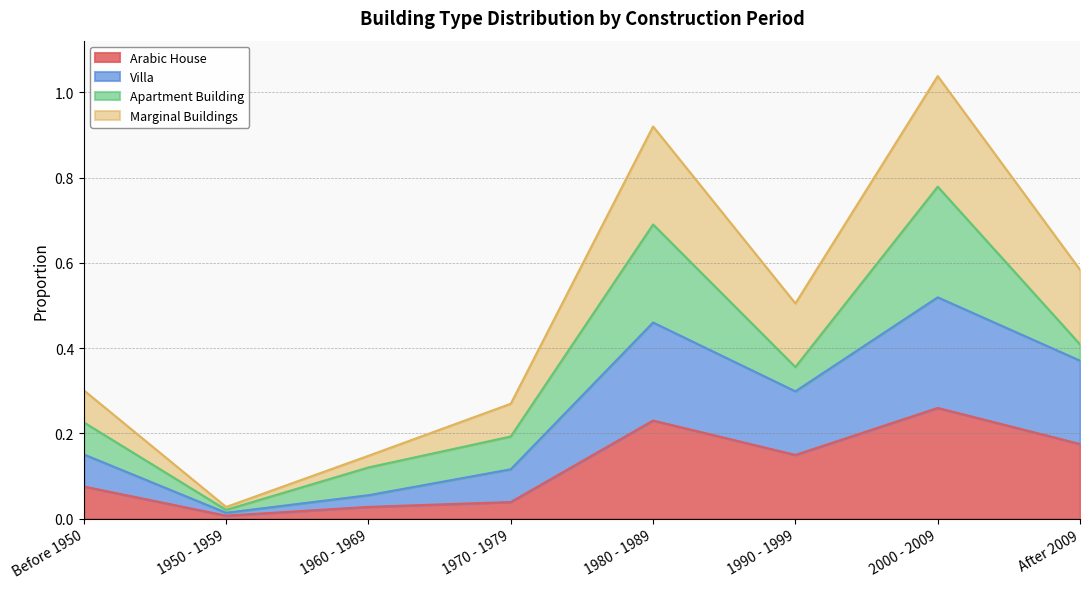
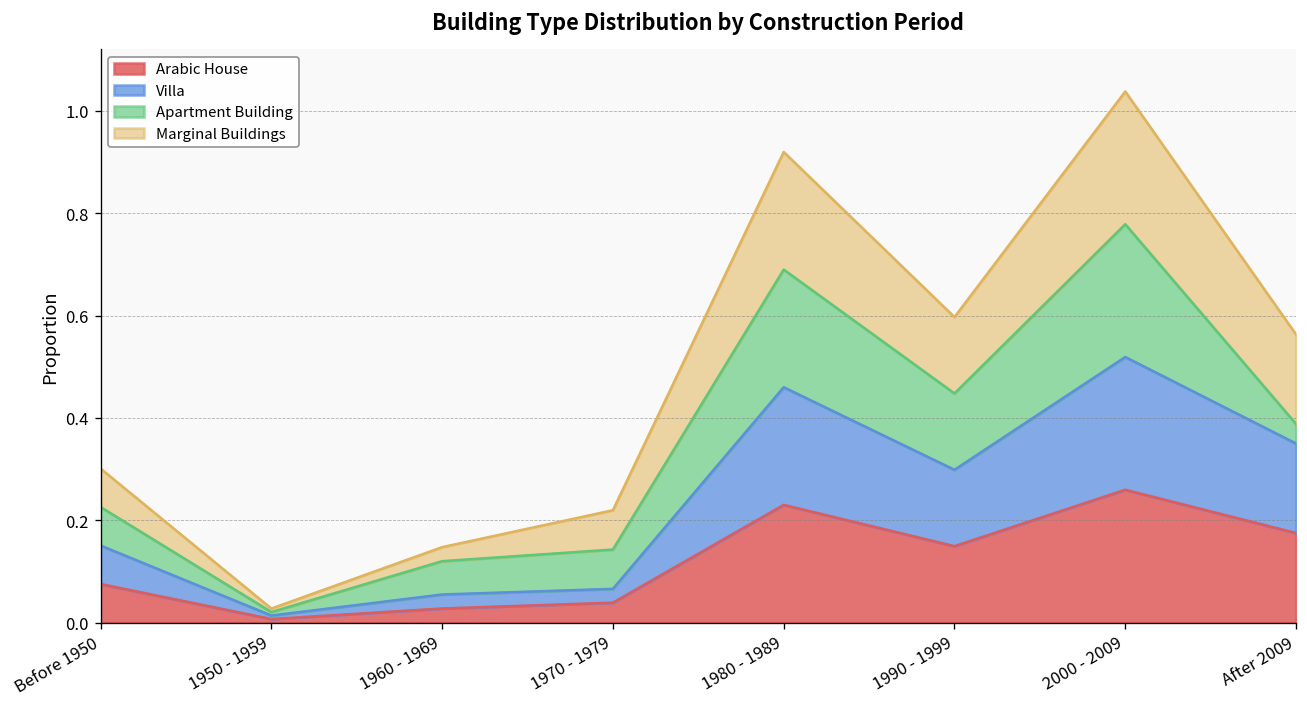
Villa, 1970 - 1979: 0.08 -> 0.03
Apartment Building, 1990 - 1999: 0.06 -> 0.15
Villa, After 2009: 0.20 -> 0.17
